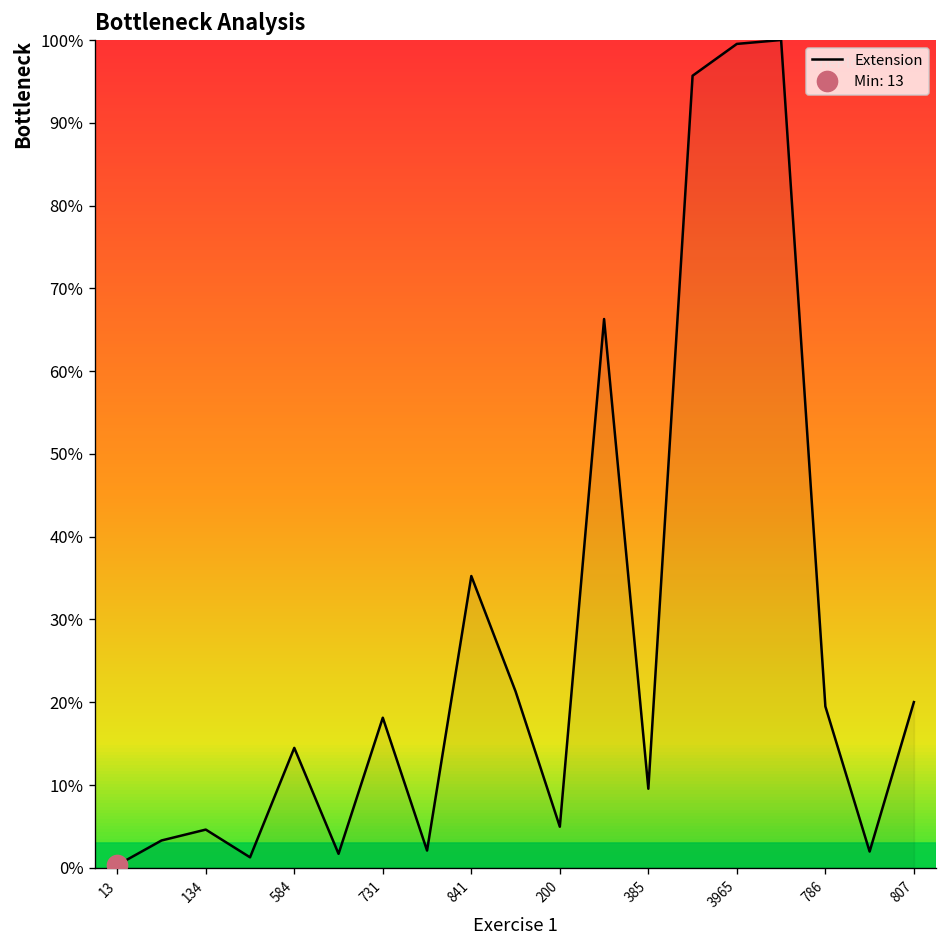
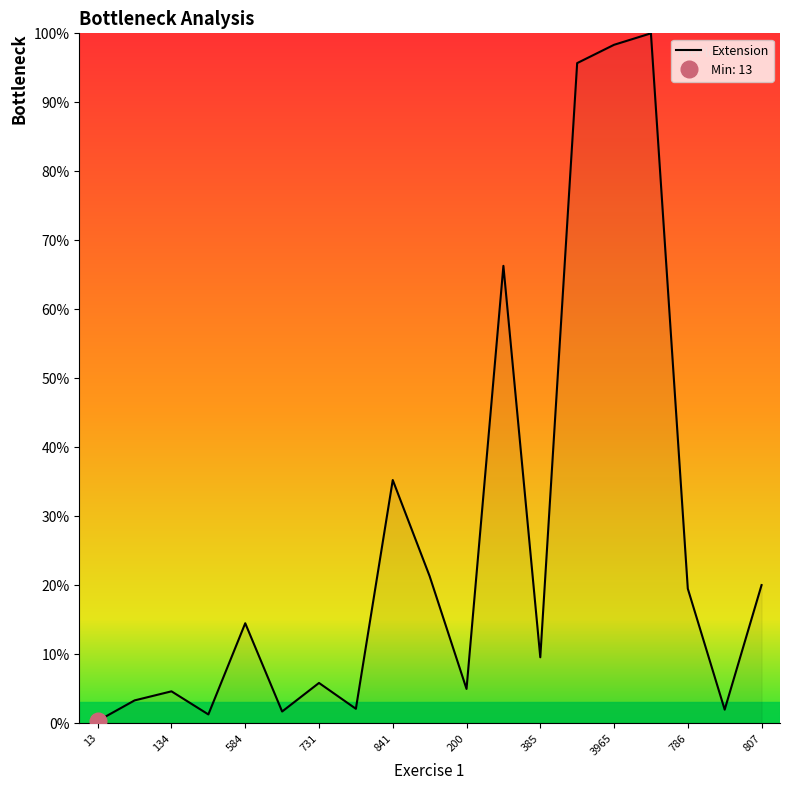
Extension, 731: 18% -> 6%
Extension, 3965: 100% -> 98%
